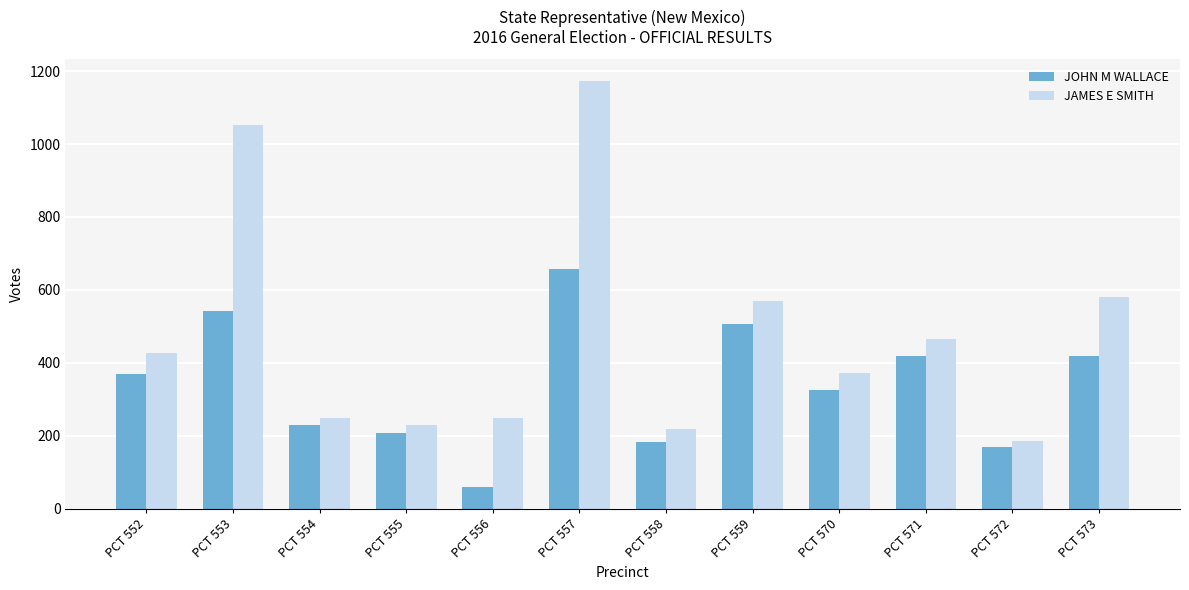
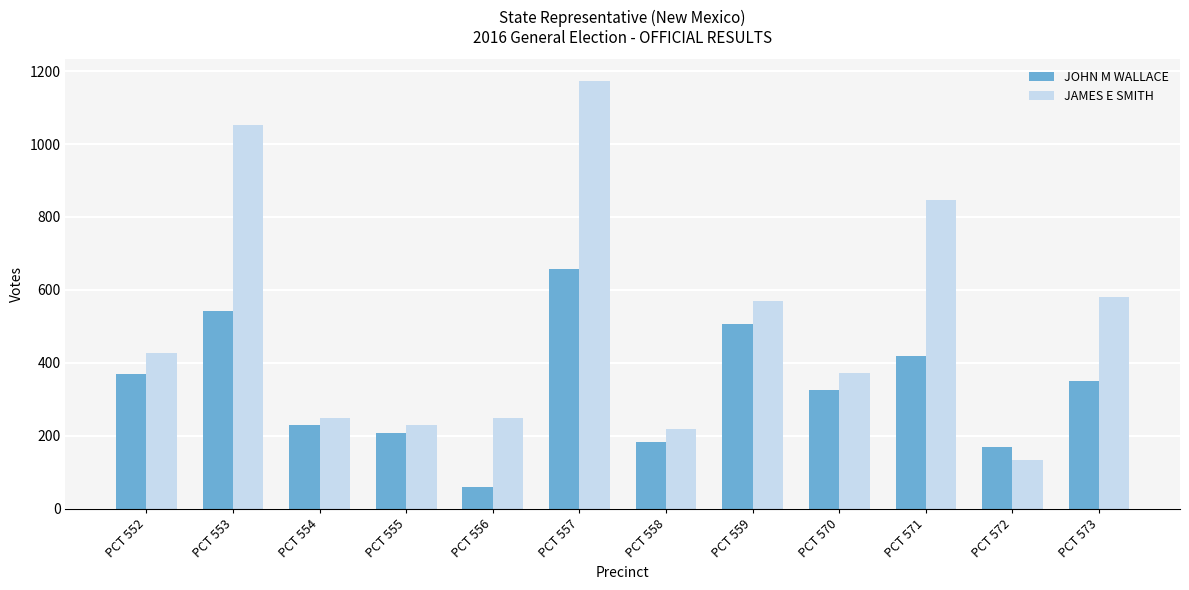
JAMES E SMITH, PCT 571: 470 -> 850
JAMES E SMITH, PCT 572: 190 -> 130
JOHN M WALLACE, PCT 573: 420 -> 350
